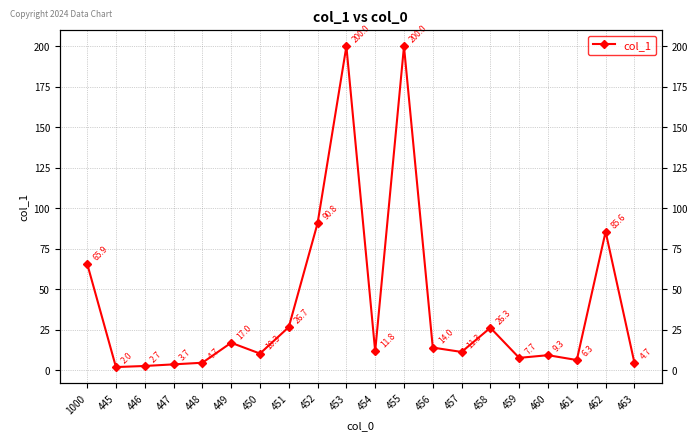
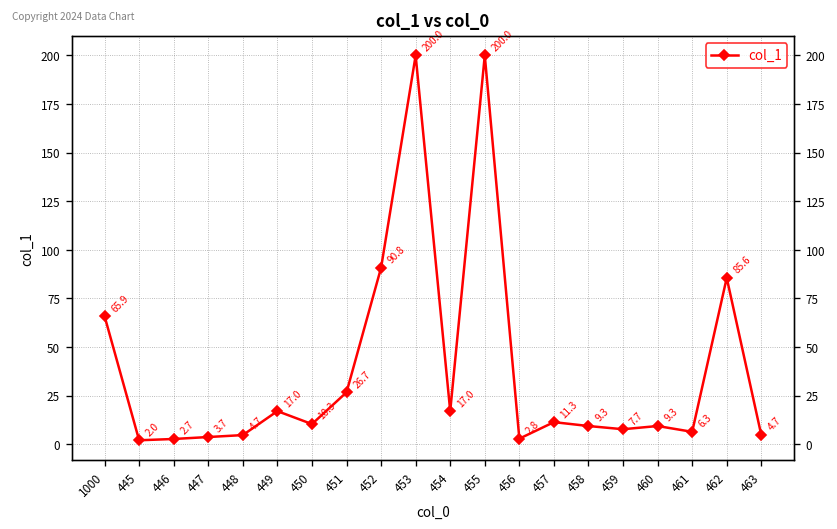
454: 11.8 -> 17.0
456: 14.0 -> 2.8
458: 26.3 -> 9.3
